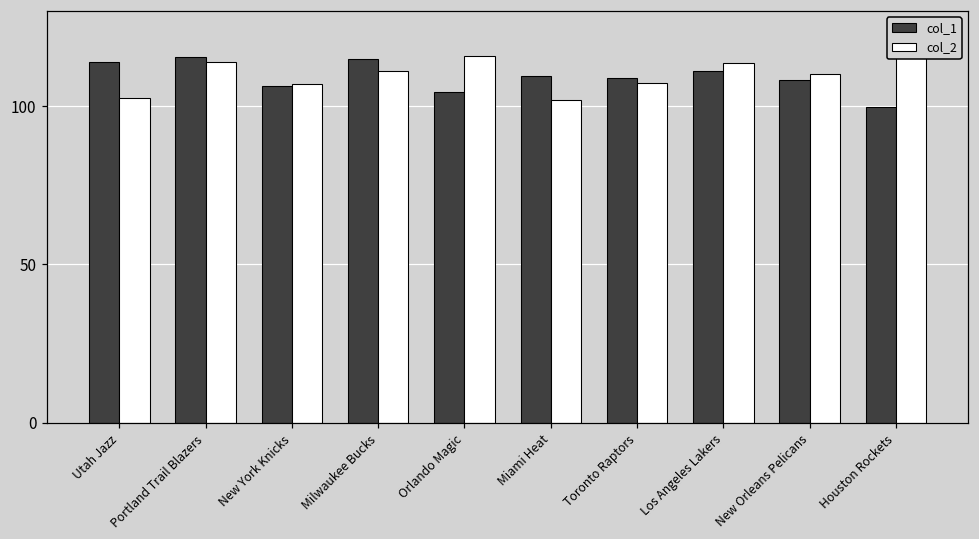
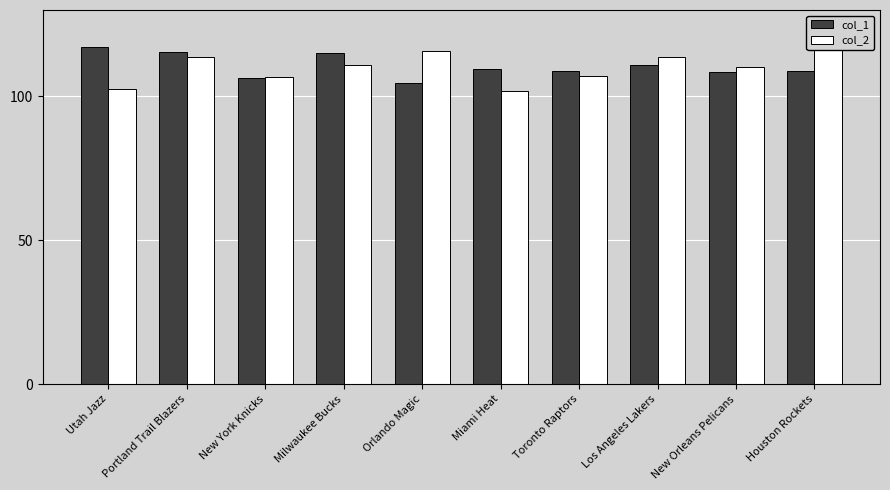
col_1, Utah Jazz: 114 -> 117
col_1, Houston Rockets: 100 -> 109
